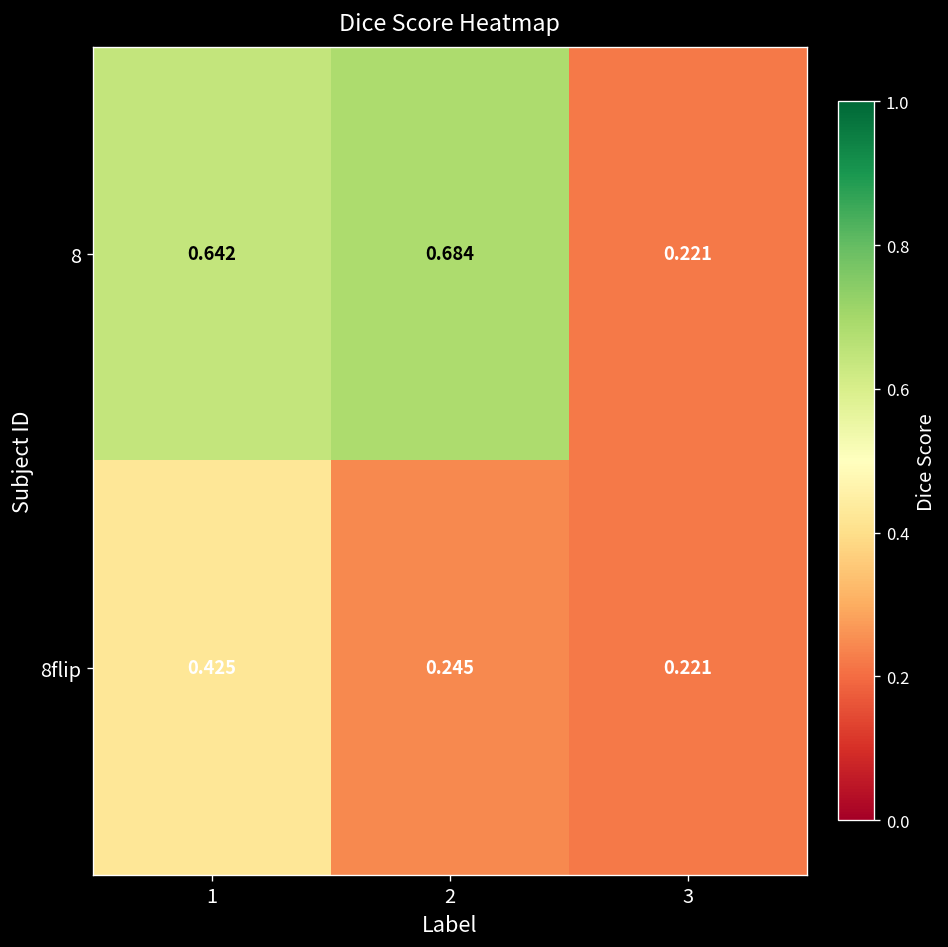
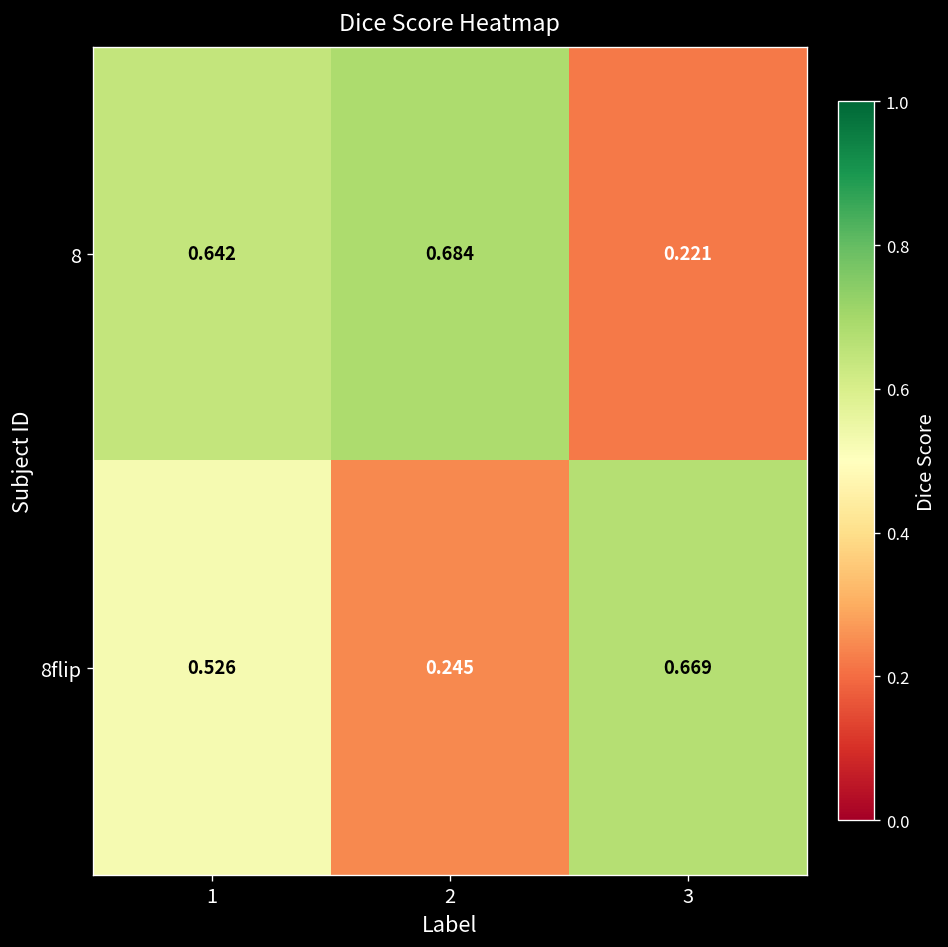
8flip, 1: 0.425 -> 0.526
8flip, 3: 0.221 -> 0.669
